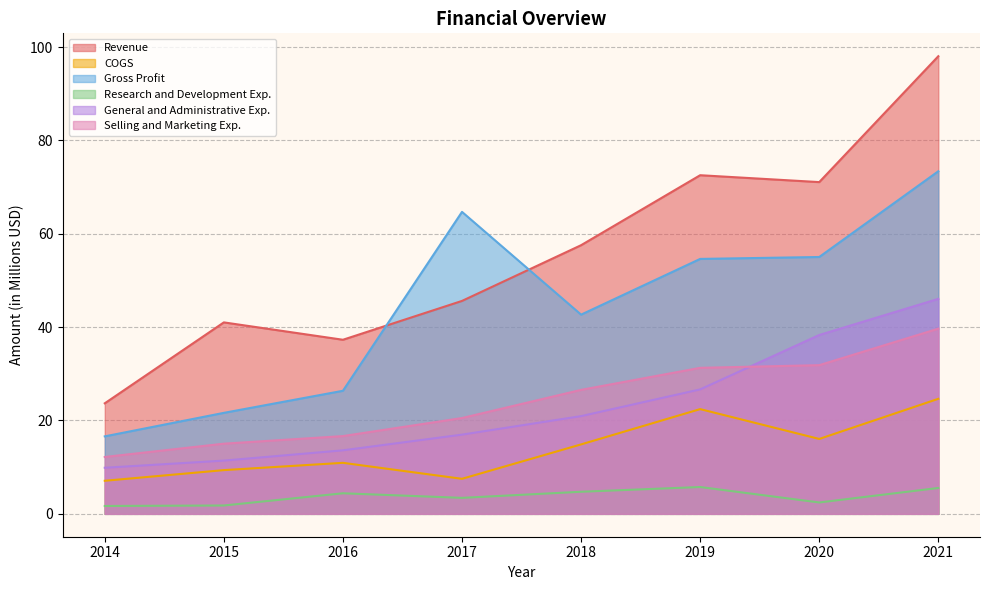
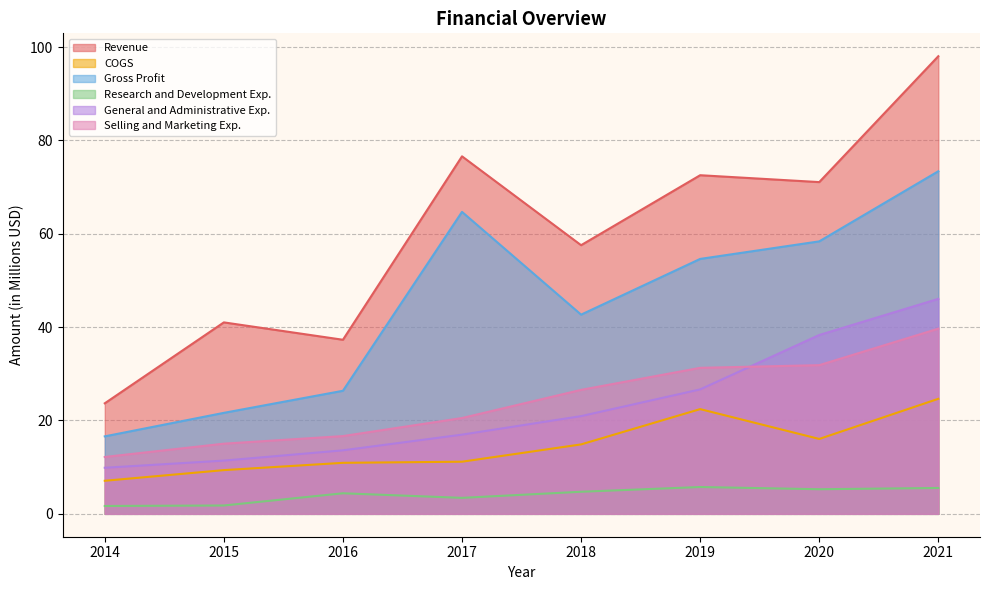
Revenue, 2017: 46 -> 77
COGS, 2017: 8 -> 11
Gross Profit, 2020: 55 -> 58
Research and Development Exp., 2020: 2 -> 5
